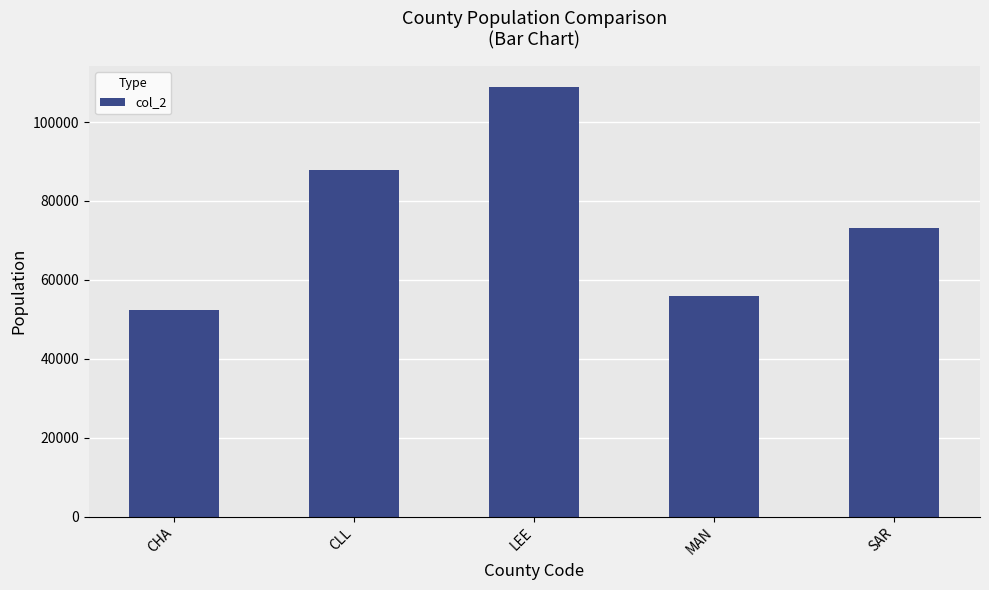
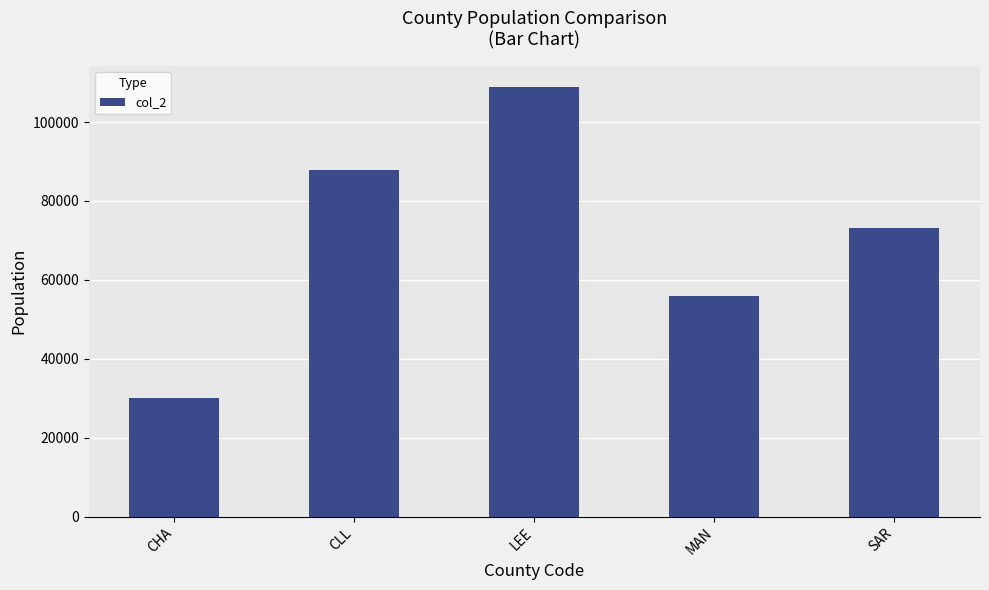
CHA: 52000 -> 30000
